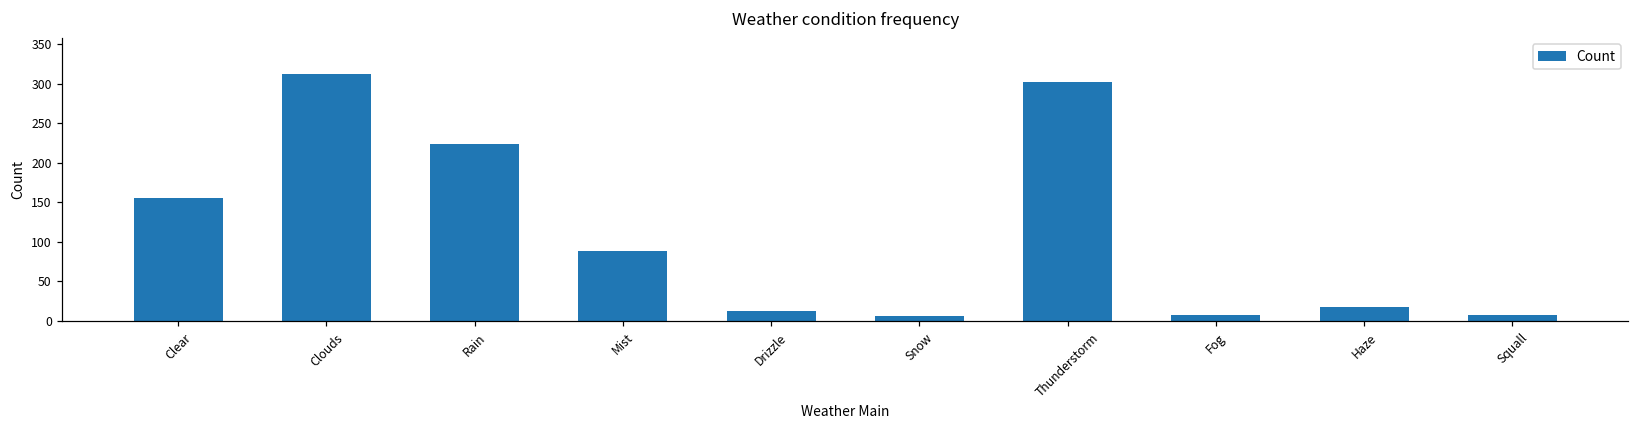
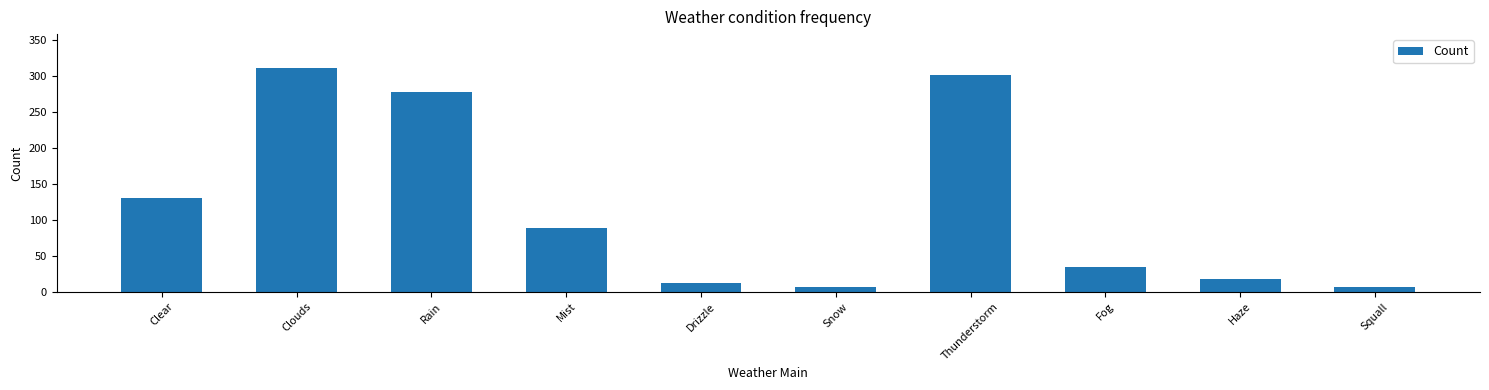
Clear: 160 -> 130
Rain: 220 -> 280
Fog: 10 -> 30
